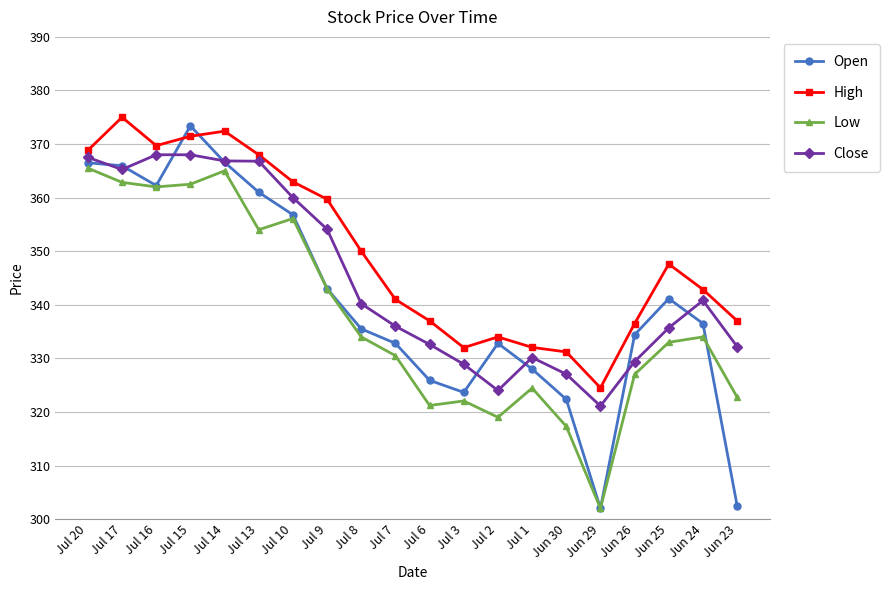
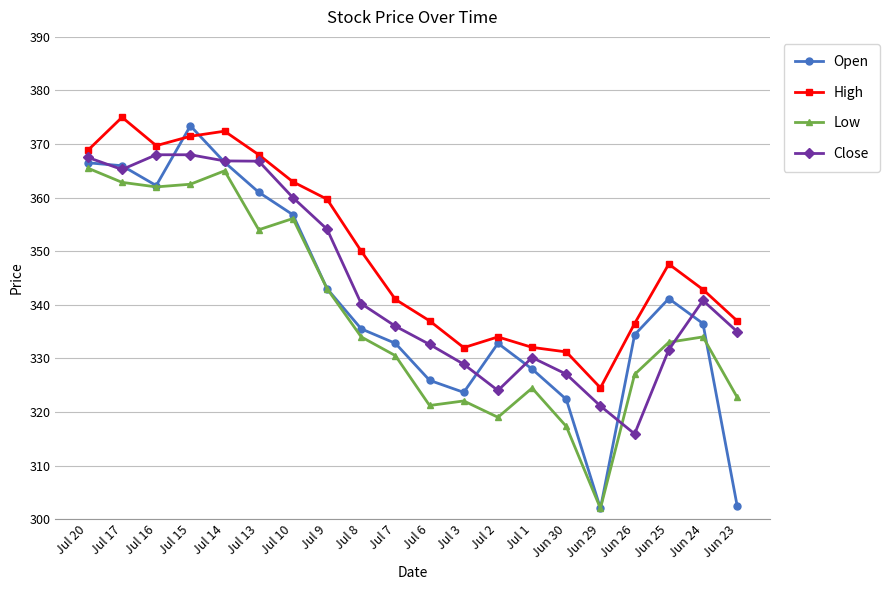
Close, Jun 26: 329 -> 316
Close, Jun 25: 336 -> 332
Close, Jun 23: 332 -> 335
